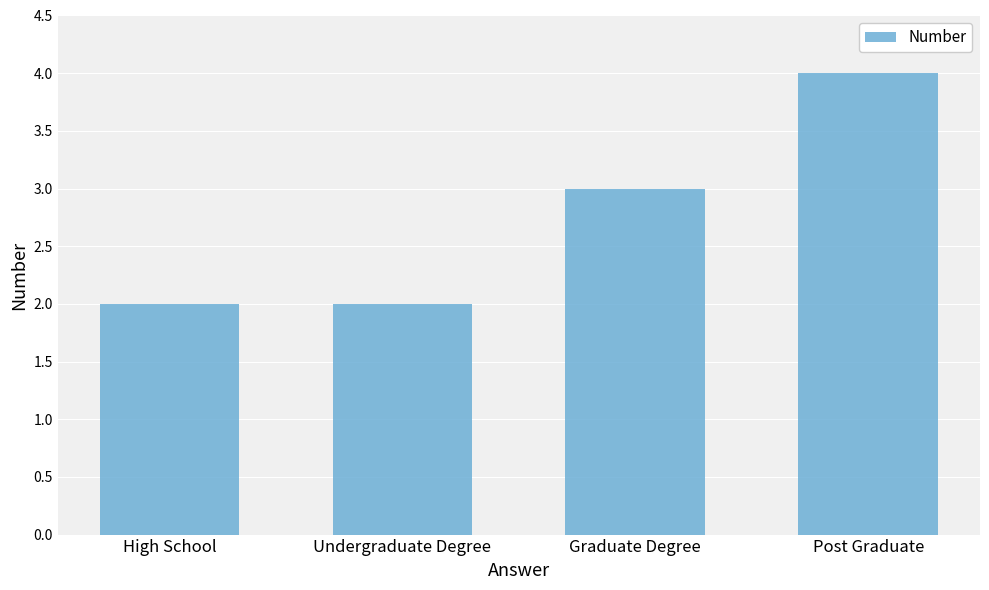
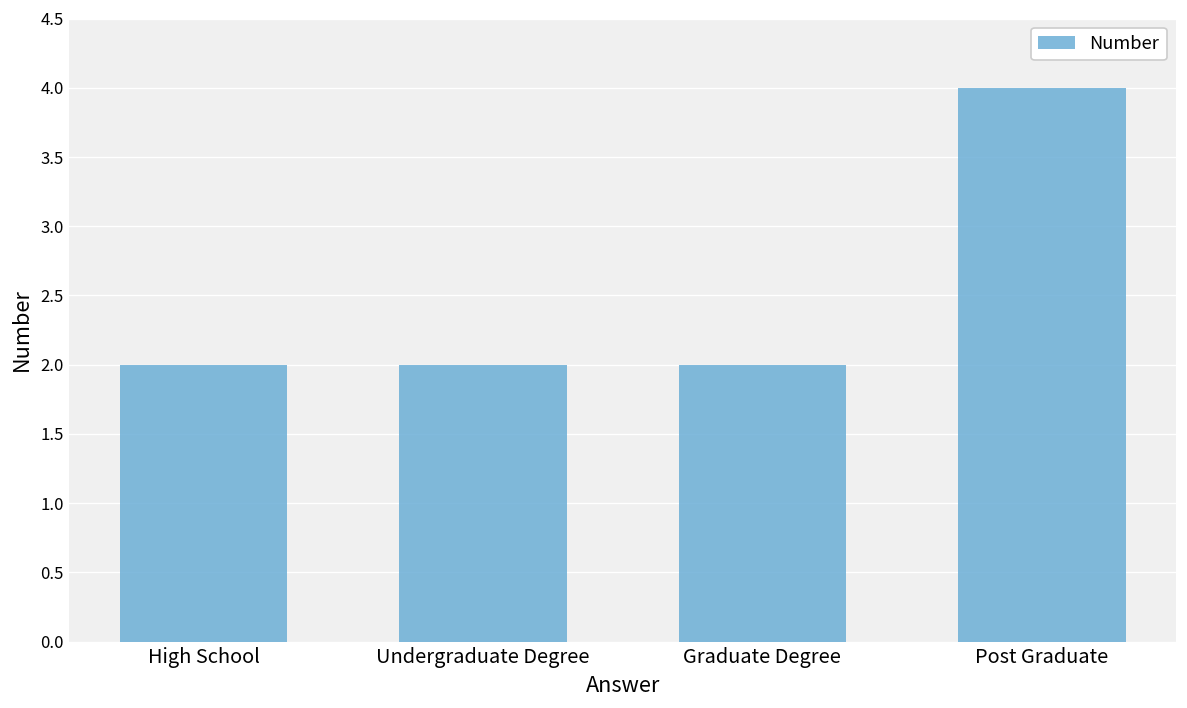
Graduate Degree: 3 -> 2
